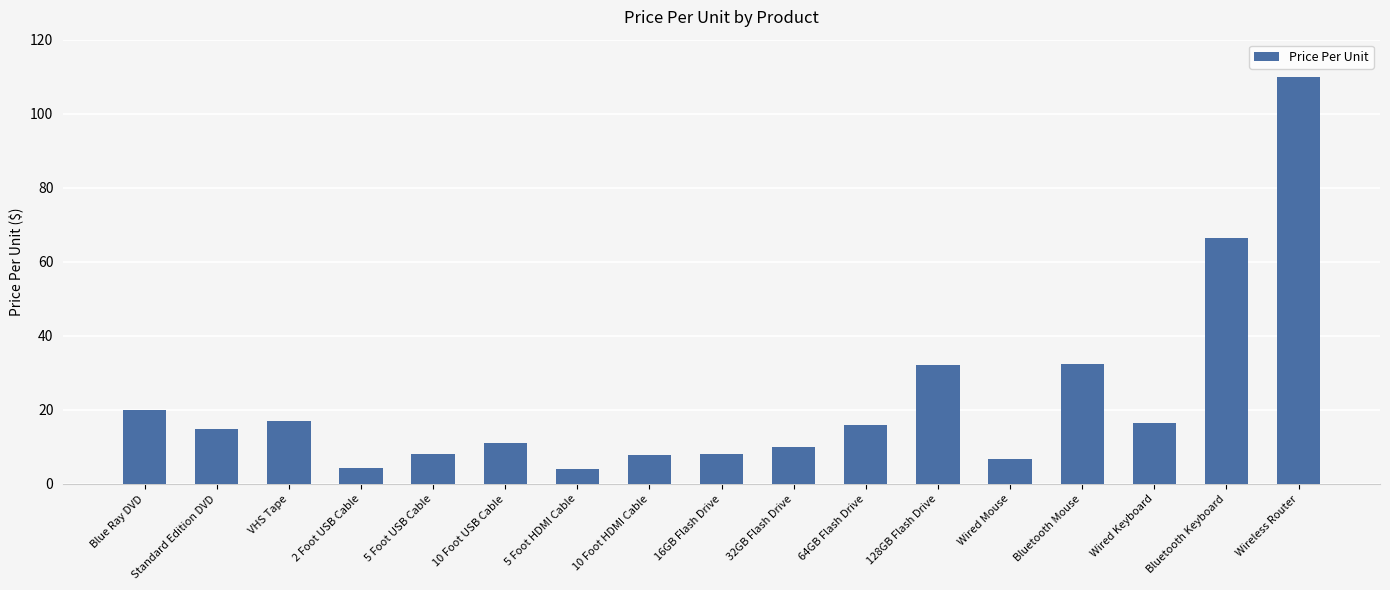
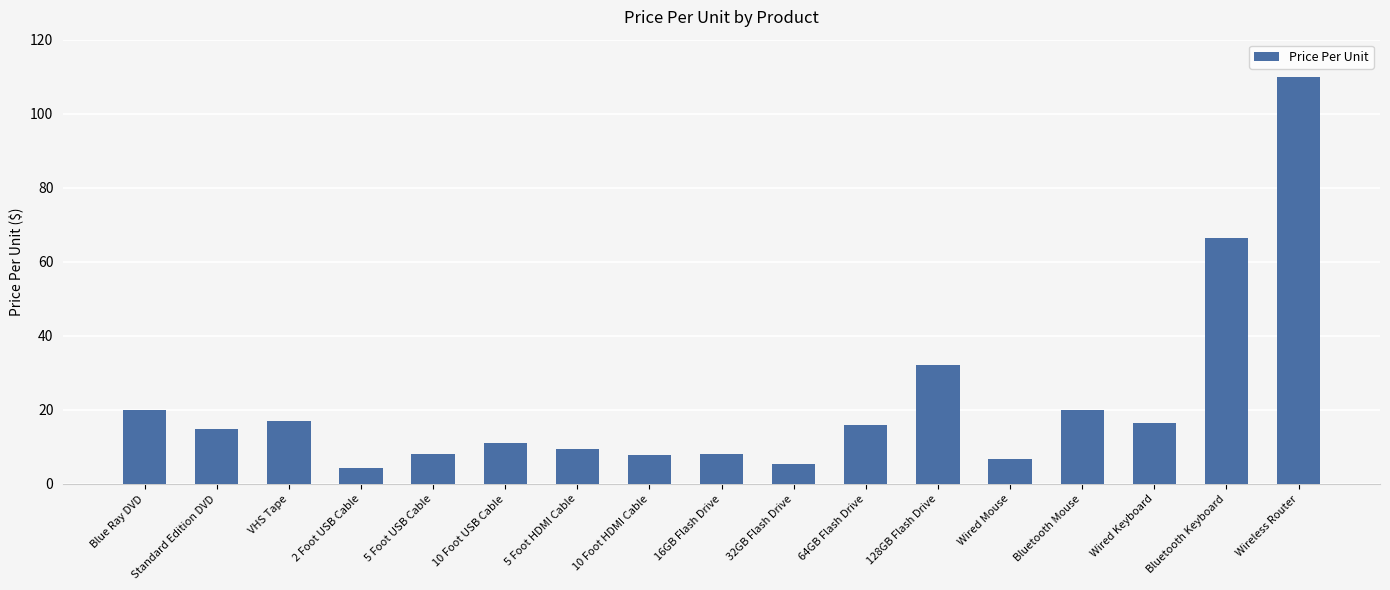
5 Foot HDMI Cable: 4 -> 9
32GB Flash Drive: 10 -> 5
Bluetooth Mouse: 32 -> 20
